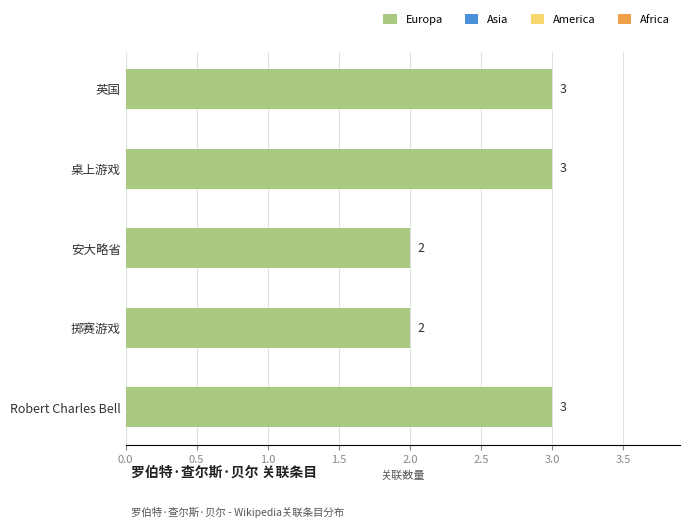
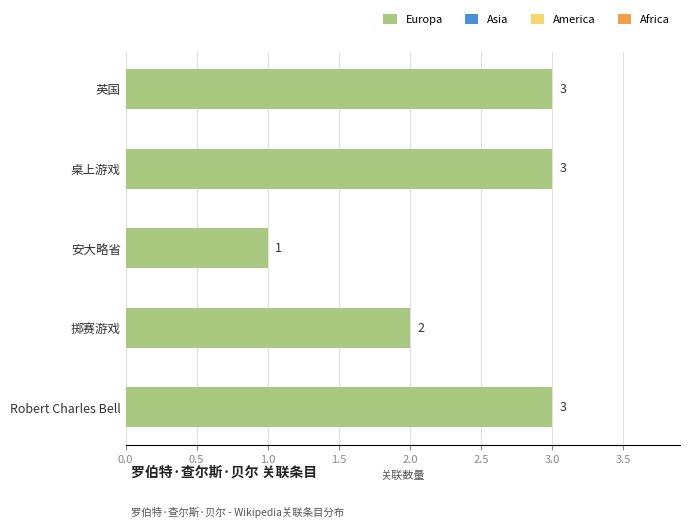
安大略省: 2 -> 1
